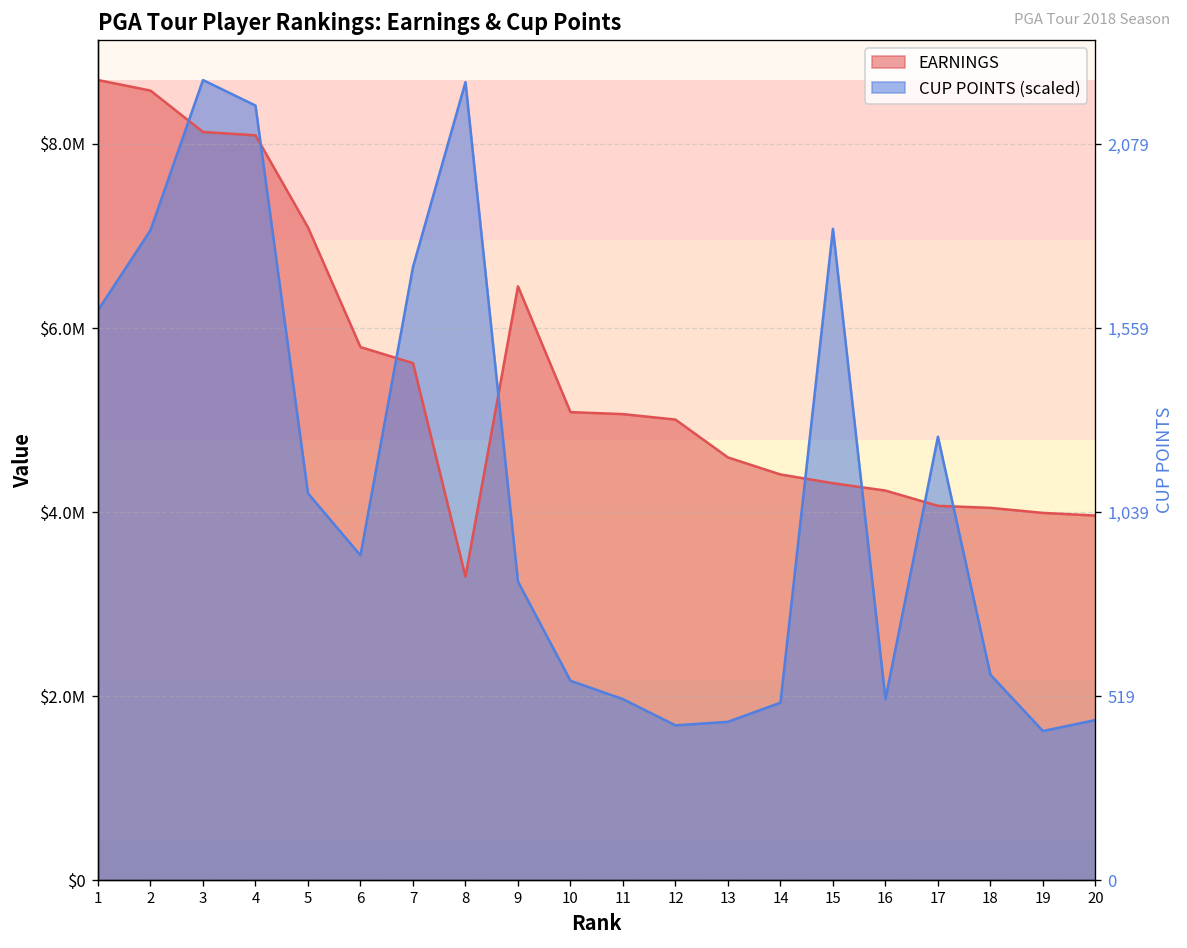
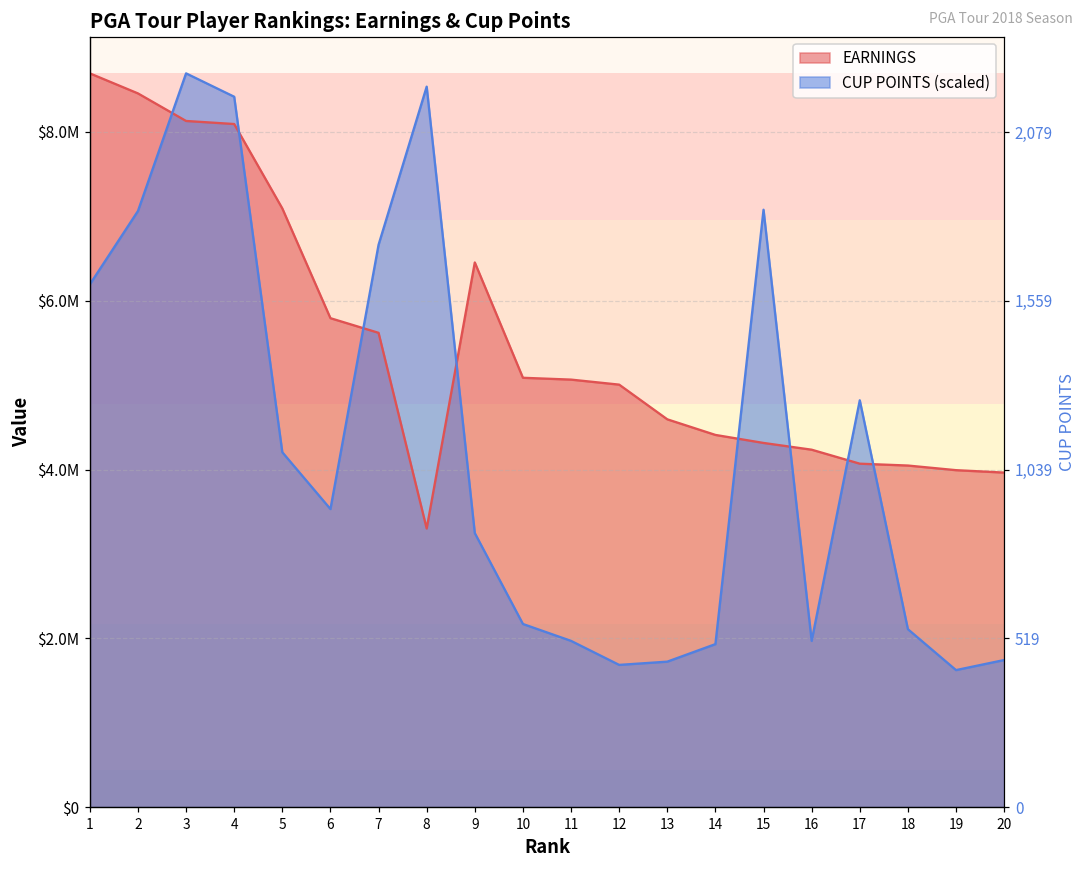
EARNINGS, 2: $8600000 -> $8500000
CUP POINTS (scaled), 8: $8700000 -> $8500000
CUP POINTS (scaled), 18: $2200000 -> $2100000
